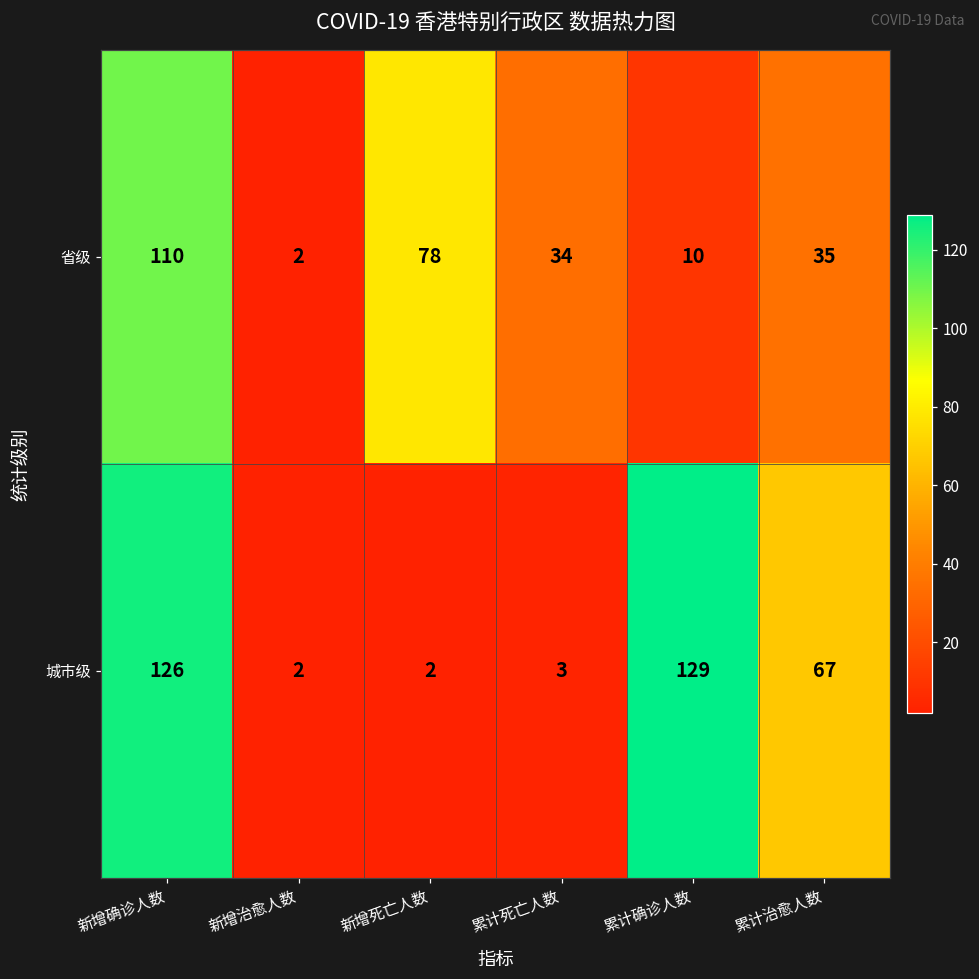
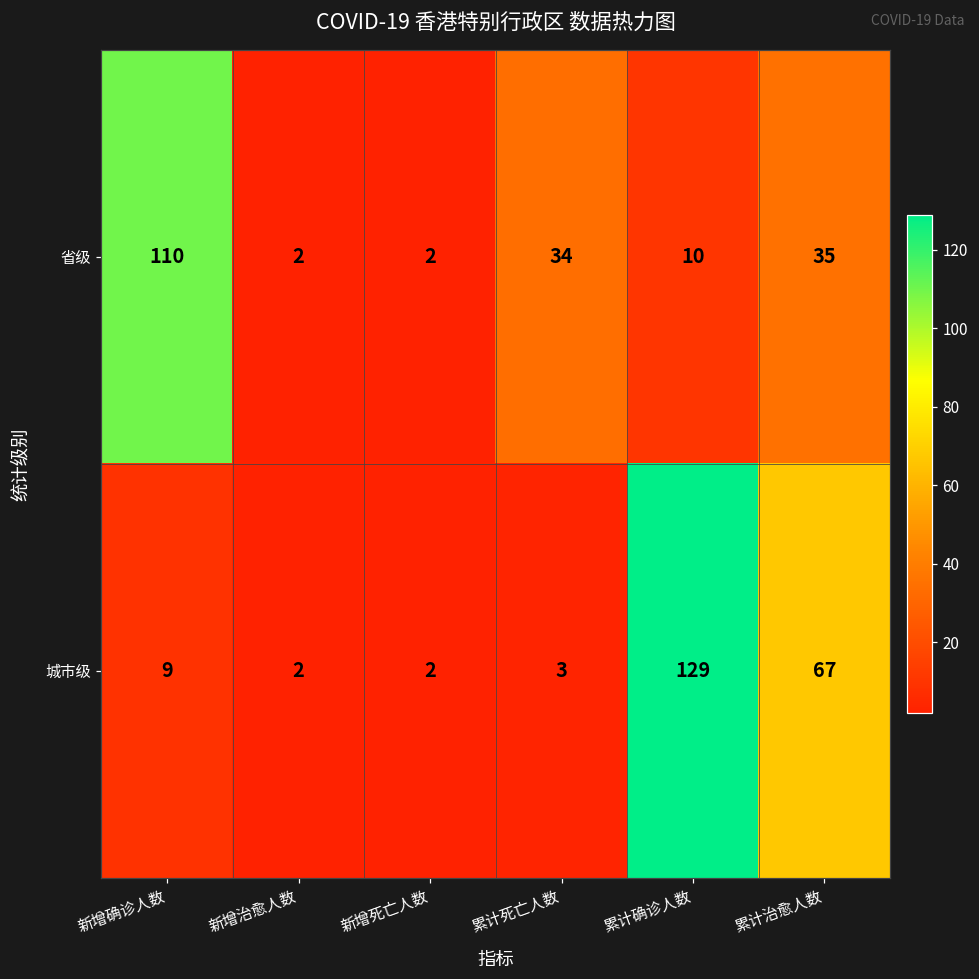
省级, 新增死亡人数: 78 -> 2
城市级, 新增确诊人数: 126 -> 9
